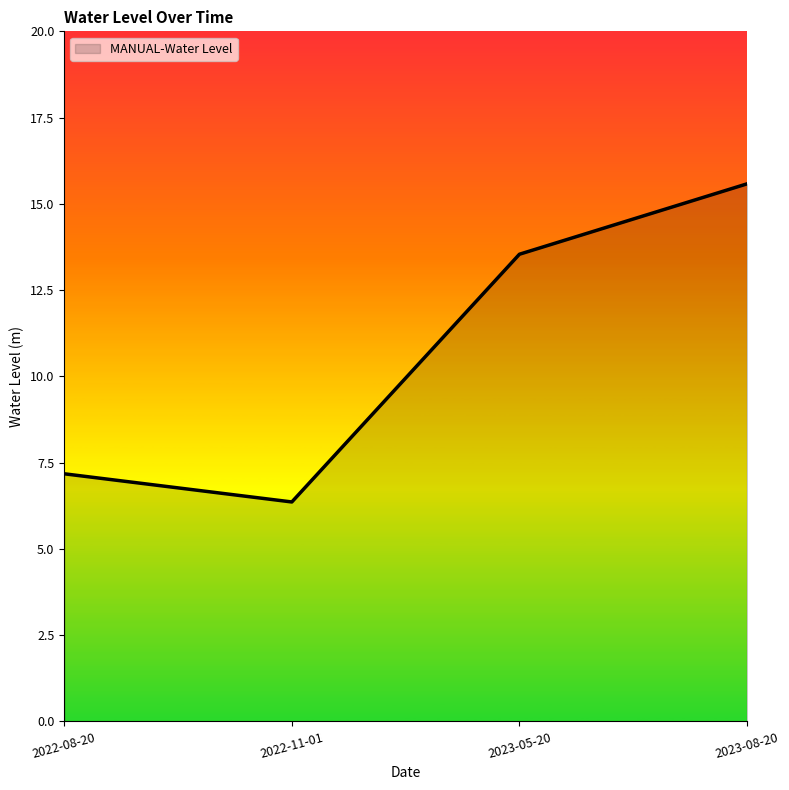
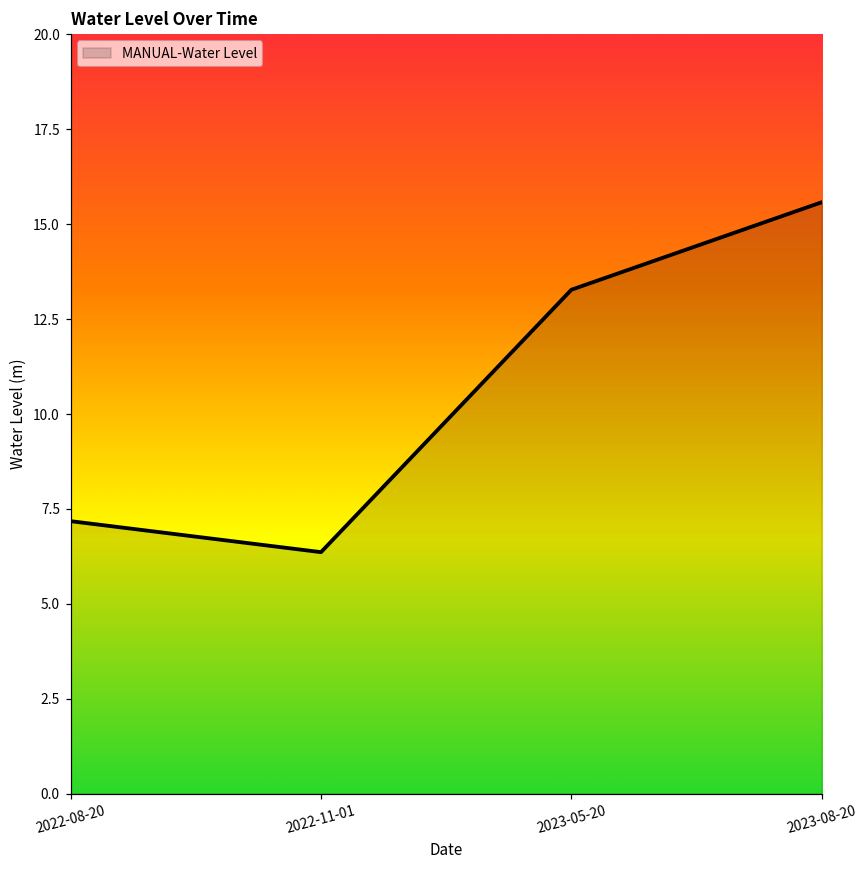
2023-05-20: 13.5 -> 13.3
